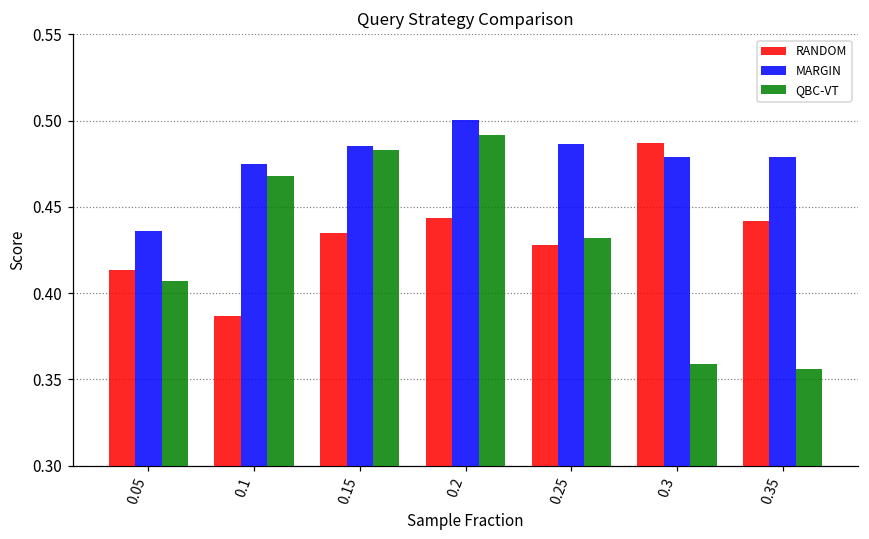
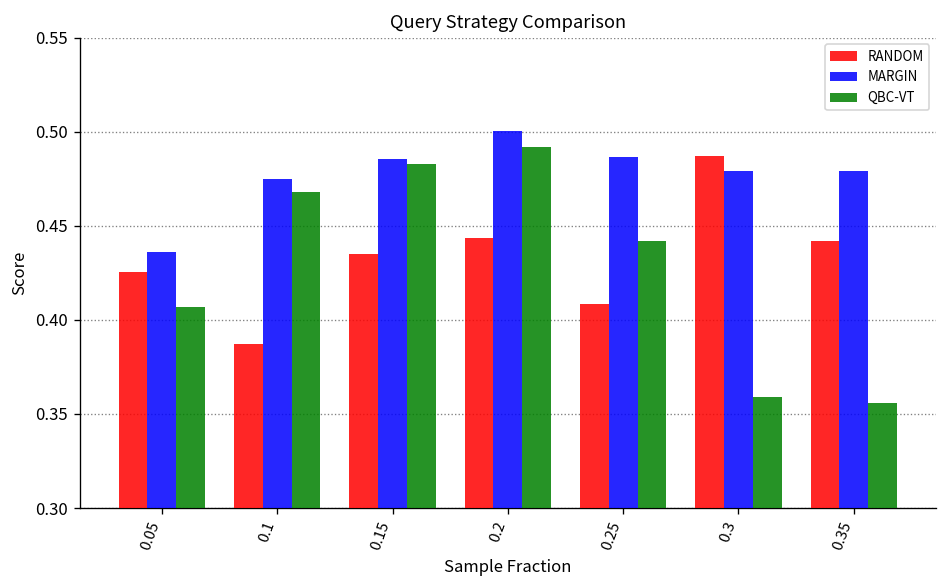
RANDOM, 0.05: 0.414 -> 0.426
RANDOM, 0.25: 0.428 -> 0.408
QBC-VT, 0.25: 0.432 -> 0.442
